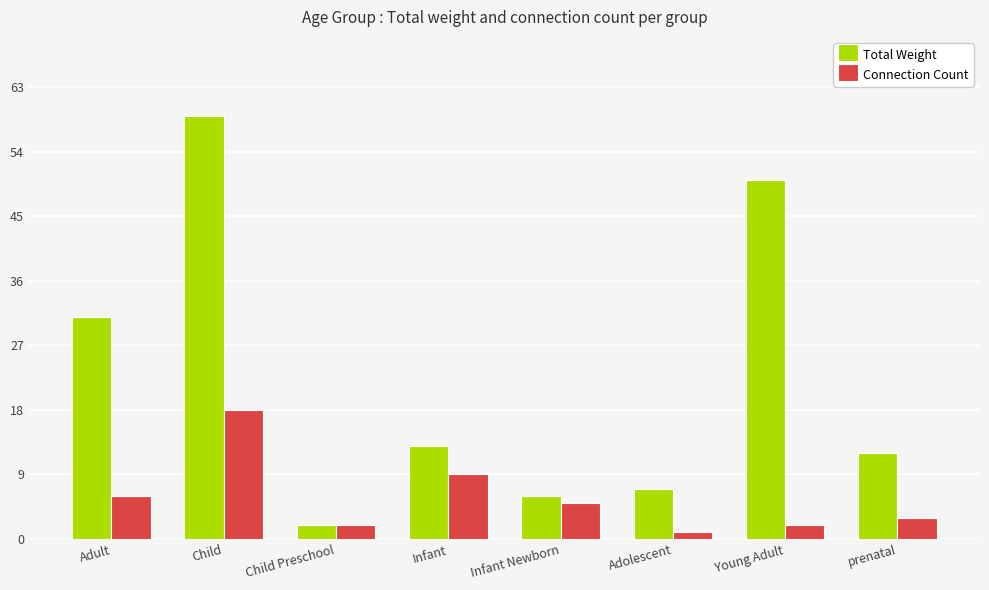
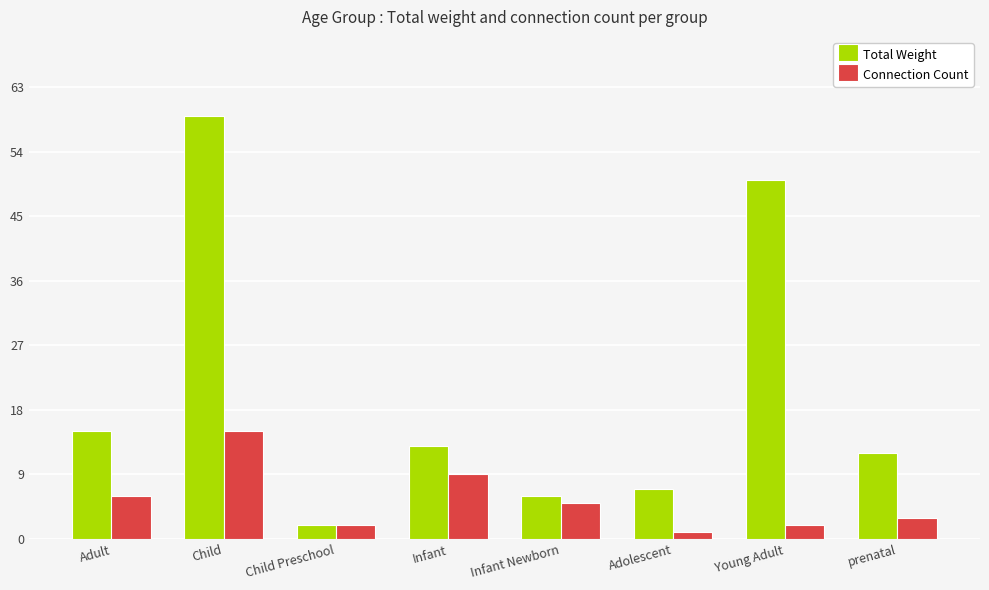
Total Weight, Adult: 31 -> 15
Connection Count, Child: 18 -> 15
